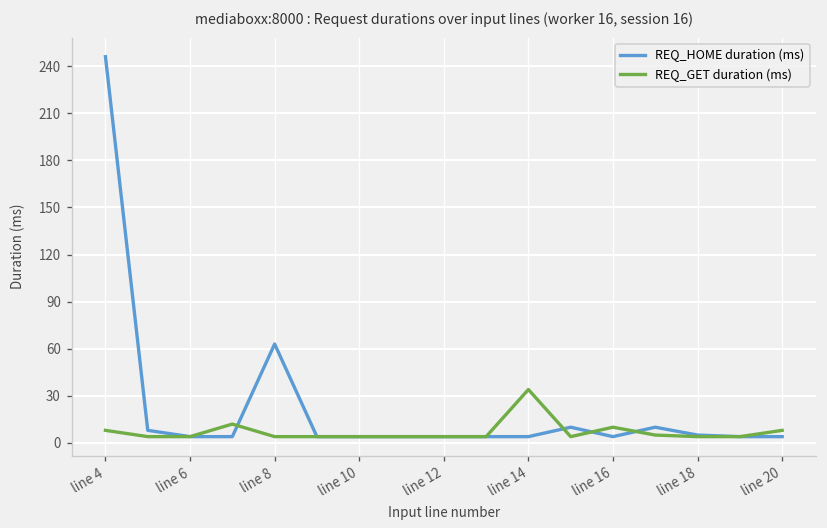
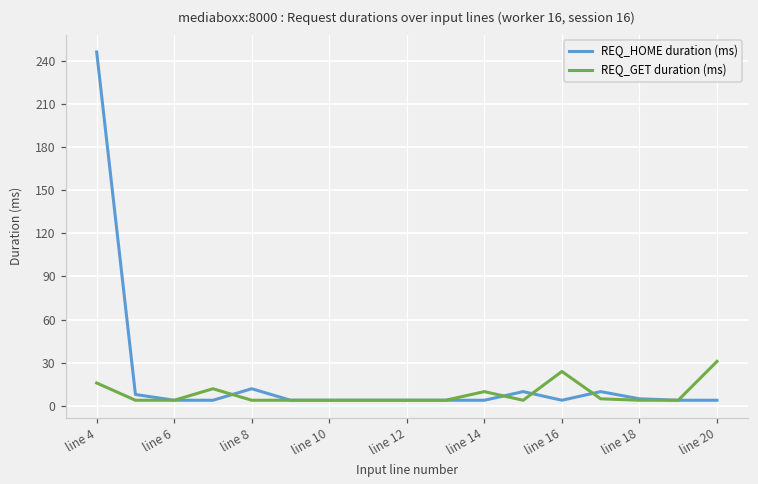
REQ_GET duration (ms), line 4: 8 -> 16
REQ_HOME duration (ms), line 8: 63 -> 12
REQ_GET duration (ms), line 14: 34 -> 10
REQ_GET duration (ms), line 16: 10 -> 24
REQ_GET duration (ms), line 20: 8 -> 31
